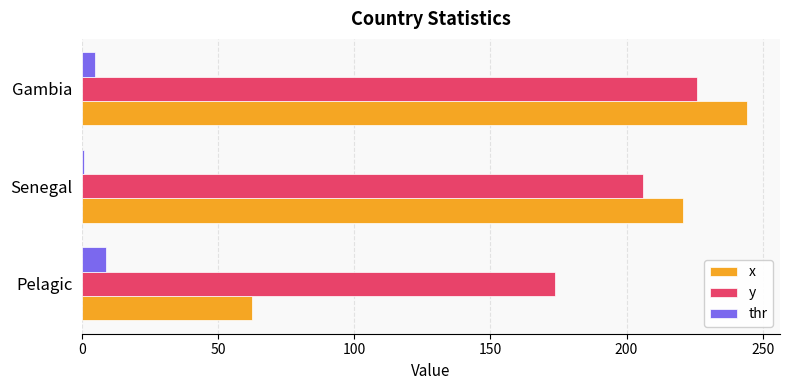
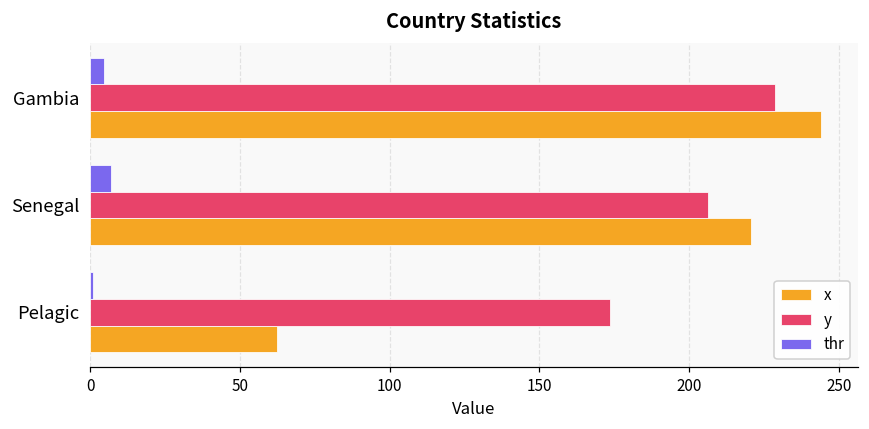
y, Gambia: 226 -> 229
thr, Senegal: 1 -> 7
thr, Pelagic: 9 -> 1
